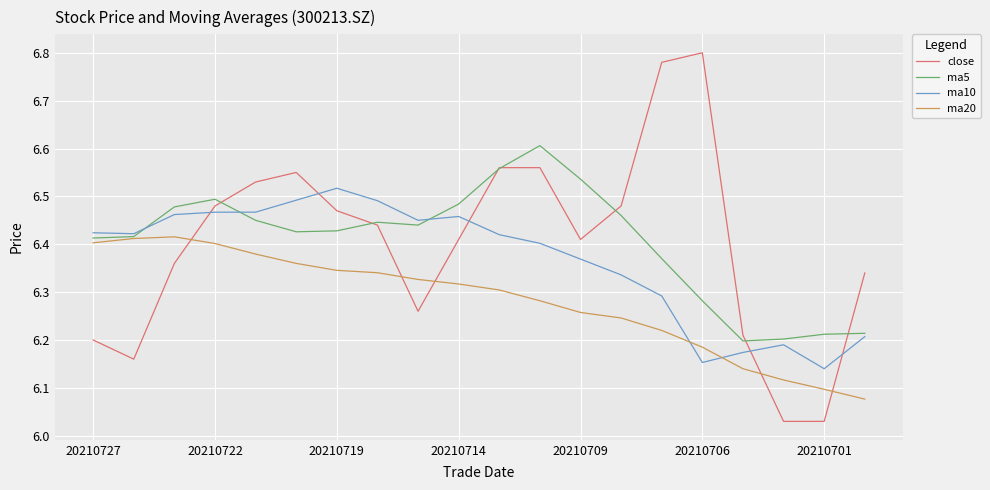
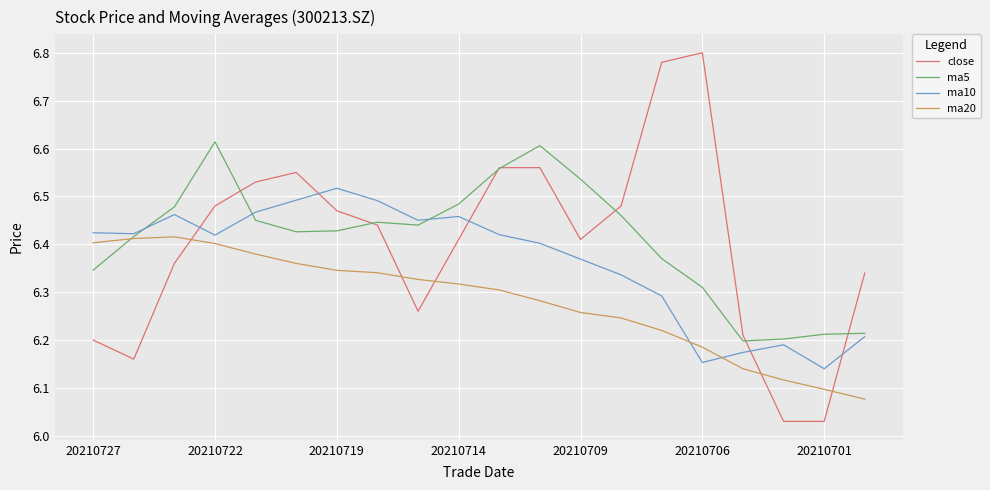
ma5, 20210727: 6.41 -> 6.35
ma5, 20210722: 6.49 -> 6.61
ma10, 20210722: 6.47 -> 6.42
ma5, 20210706: 6.28 -> 6.31
